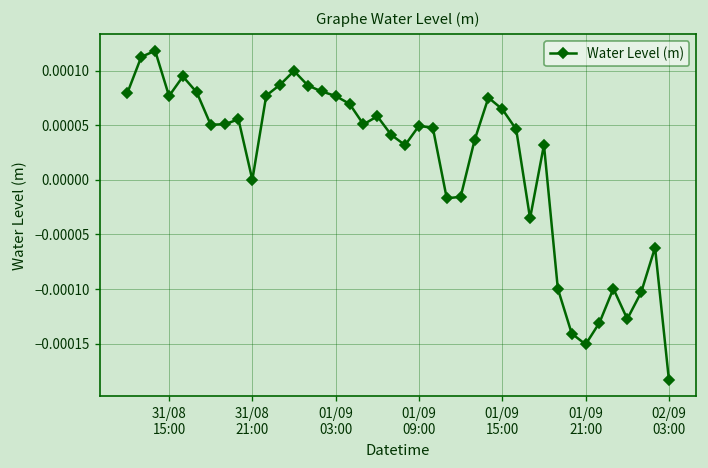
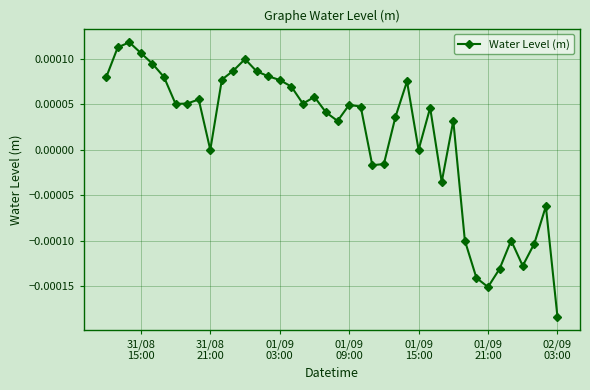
31/08 15:00: 0.00008 -> 0.00011
01/09 15:00: 0.0001 -> 0.0000
